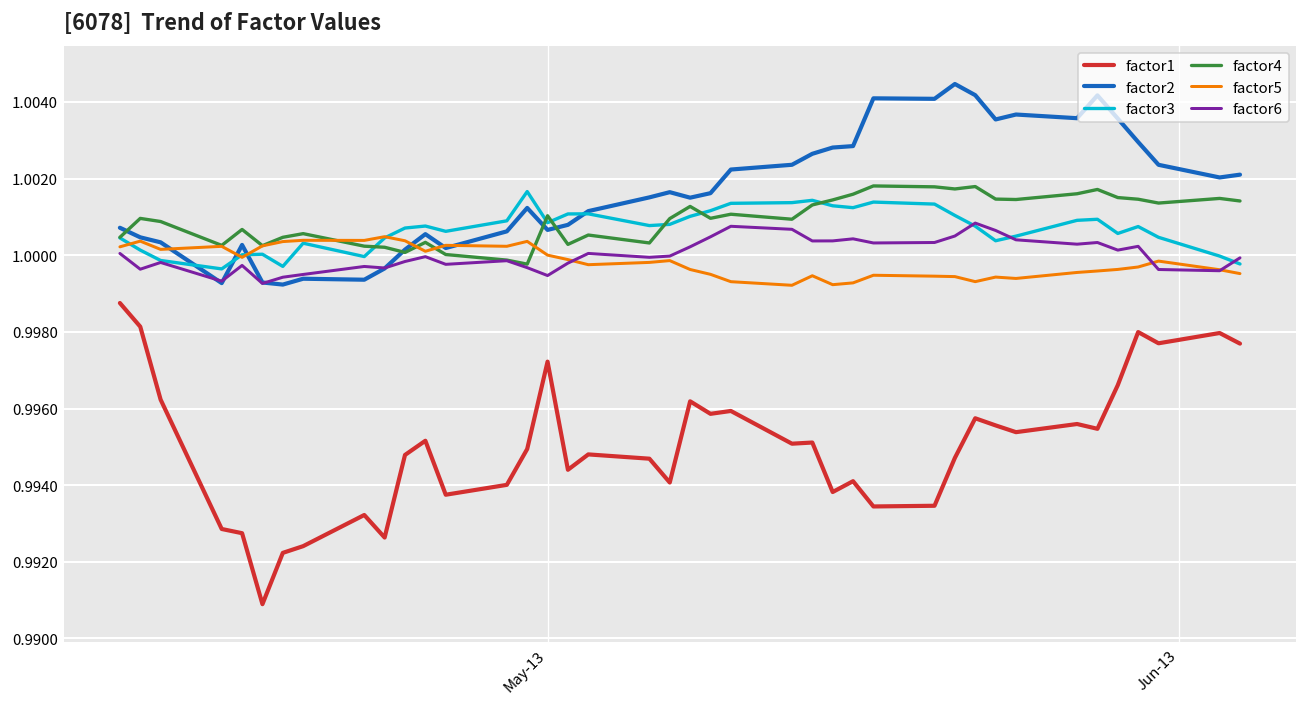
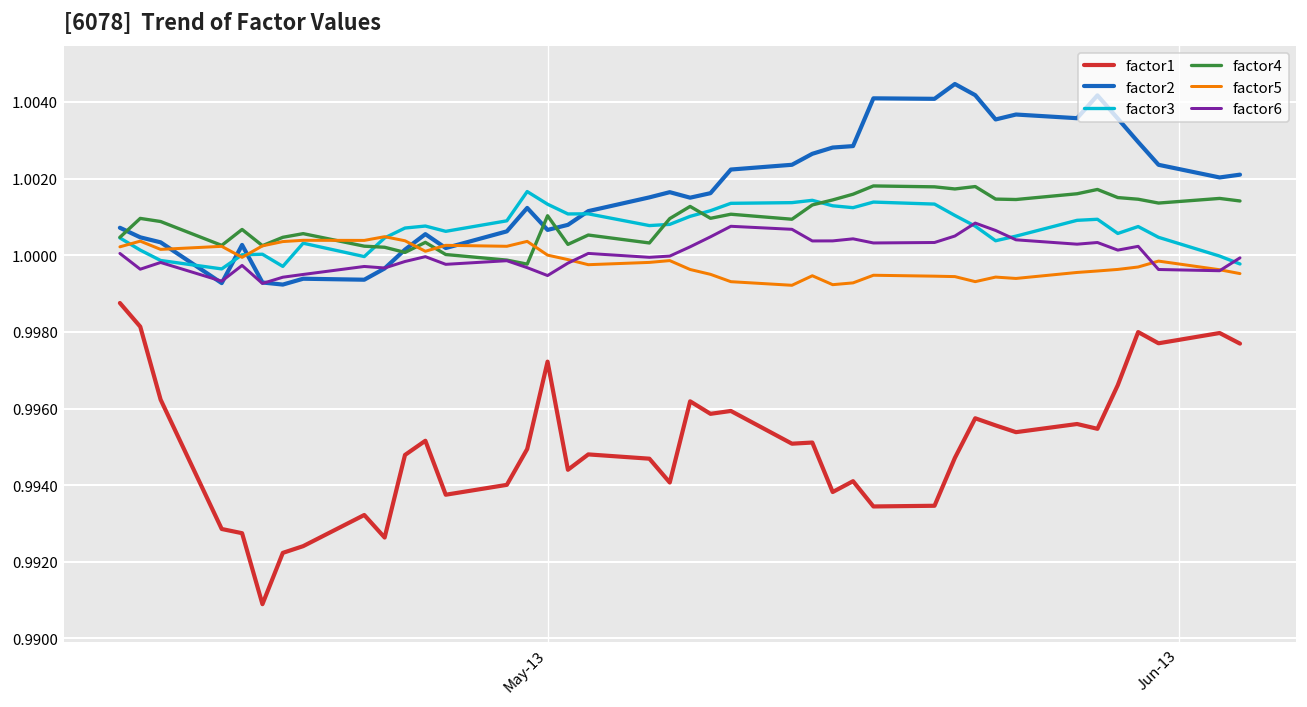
factor3, May-13: 1.0008 -> 1.0013
